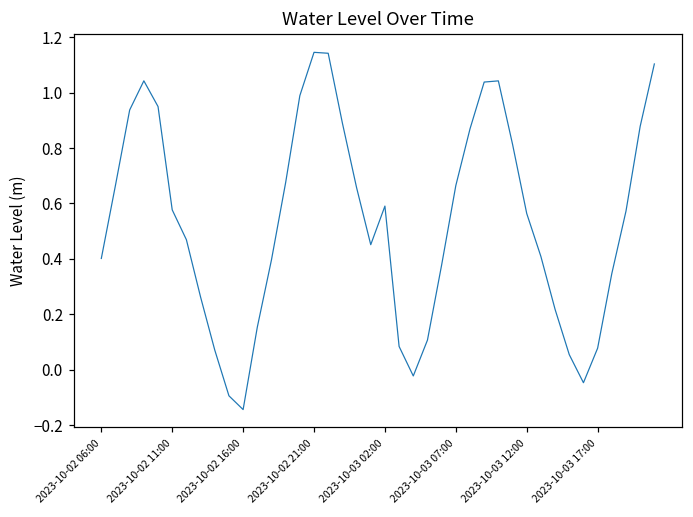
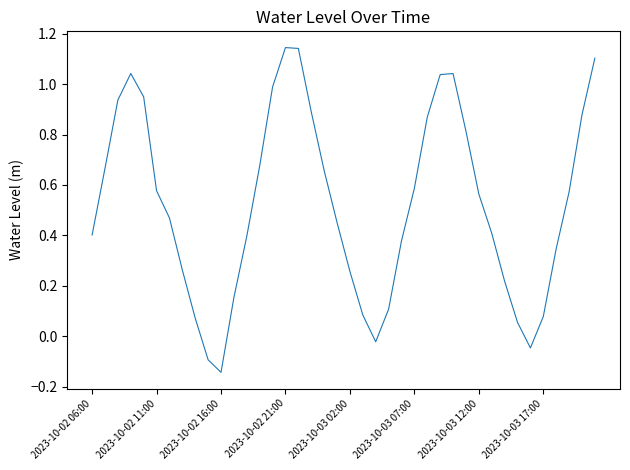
2023-10-03 02:00: 0.59 -> 0.26
2023-10-03 07:00: 0.66 -> 0.59
